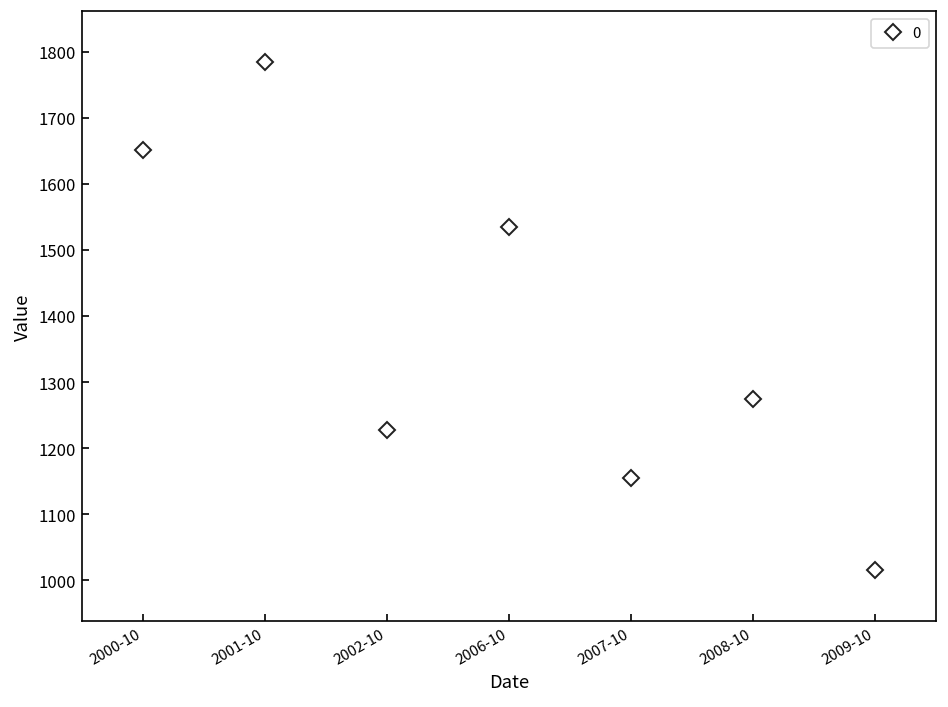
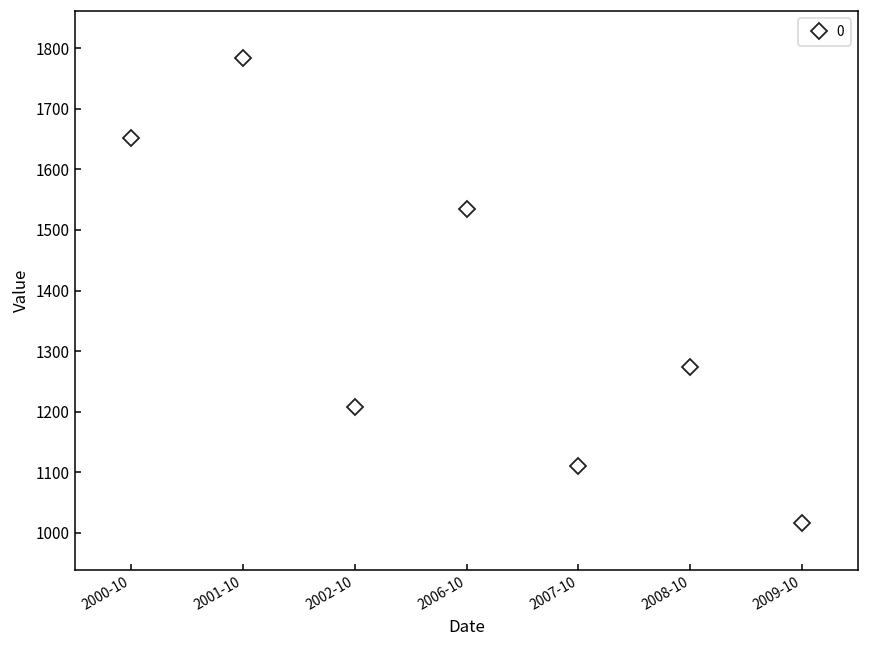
2002-10: 1230 -> 1210
2007-10: 1150 -> 1110
